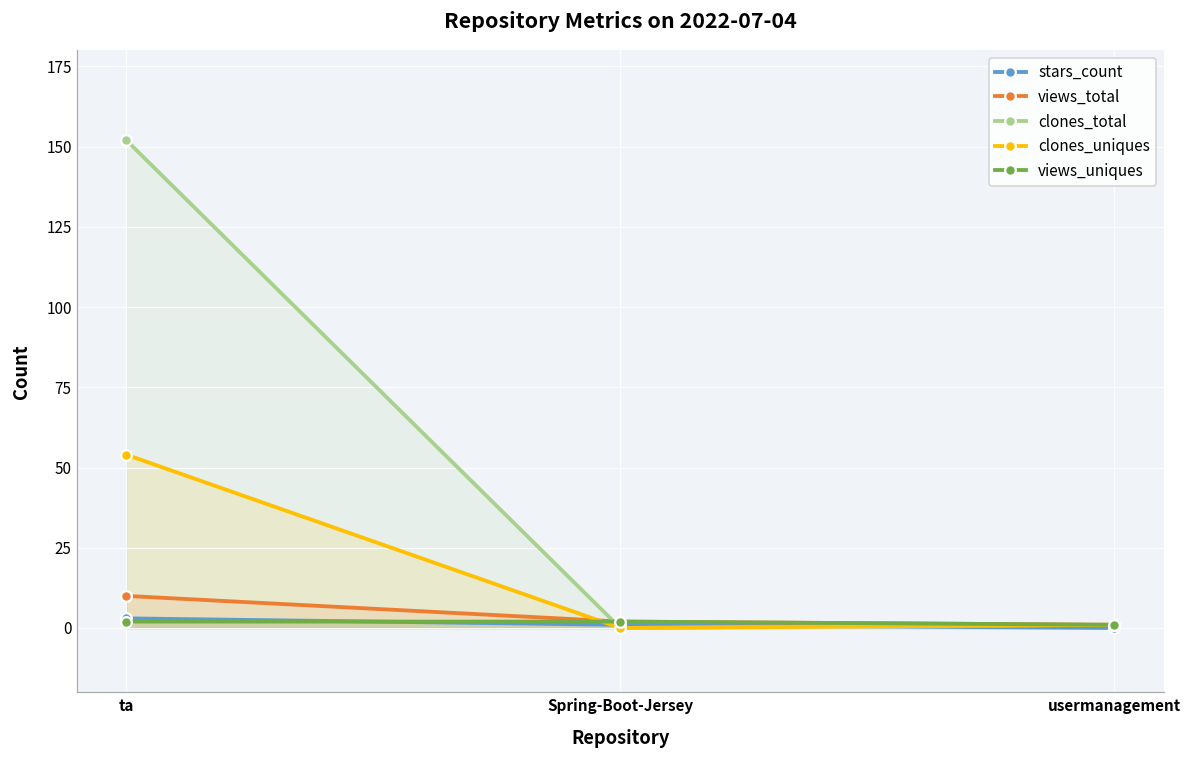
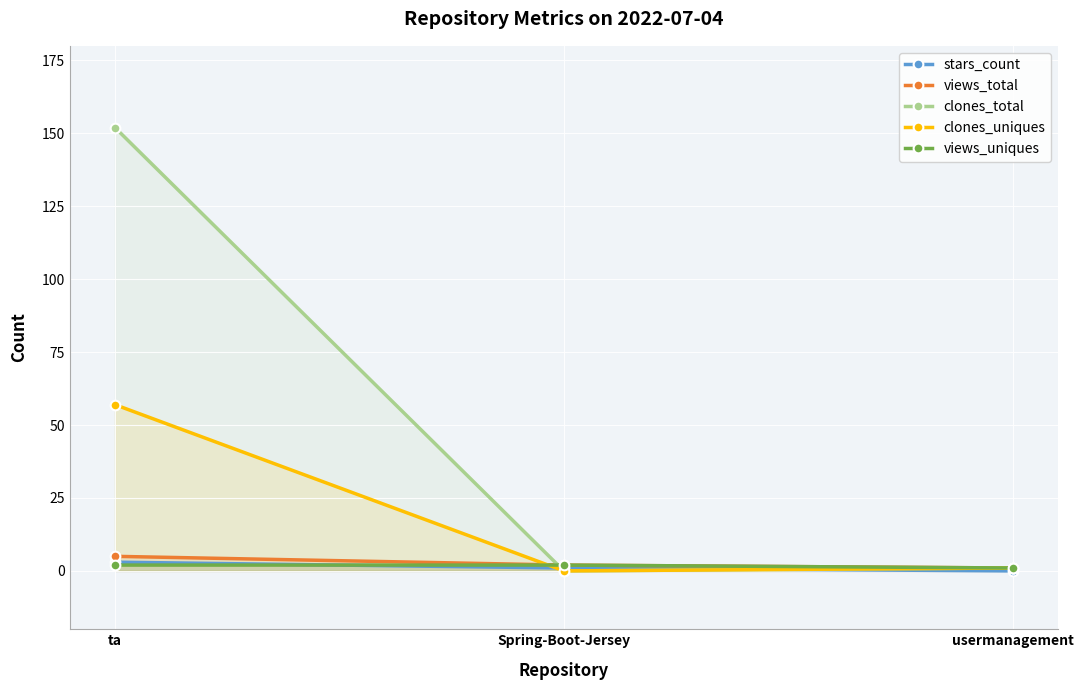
views_total, ta: 10 -> 5
clones_uniques, ta: 54 -> 57
